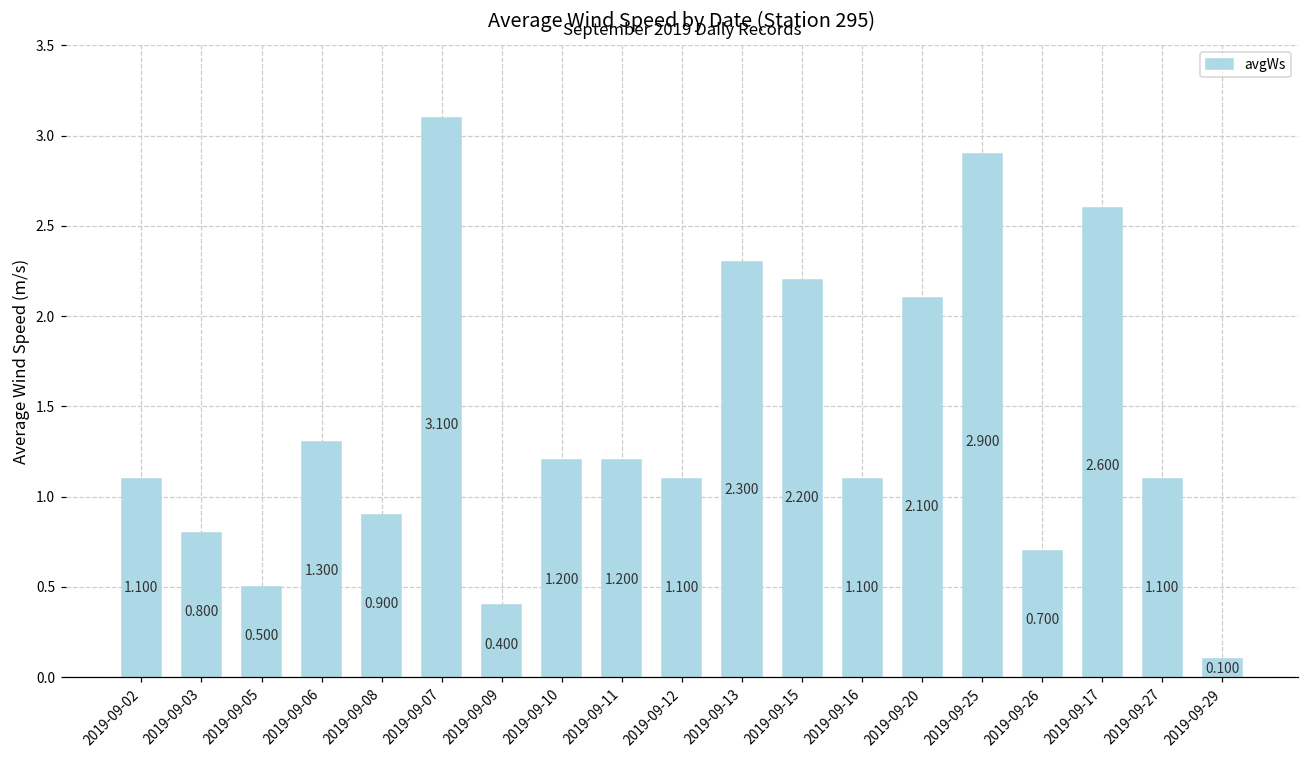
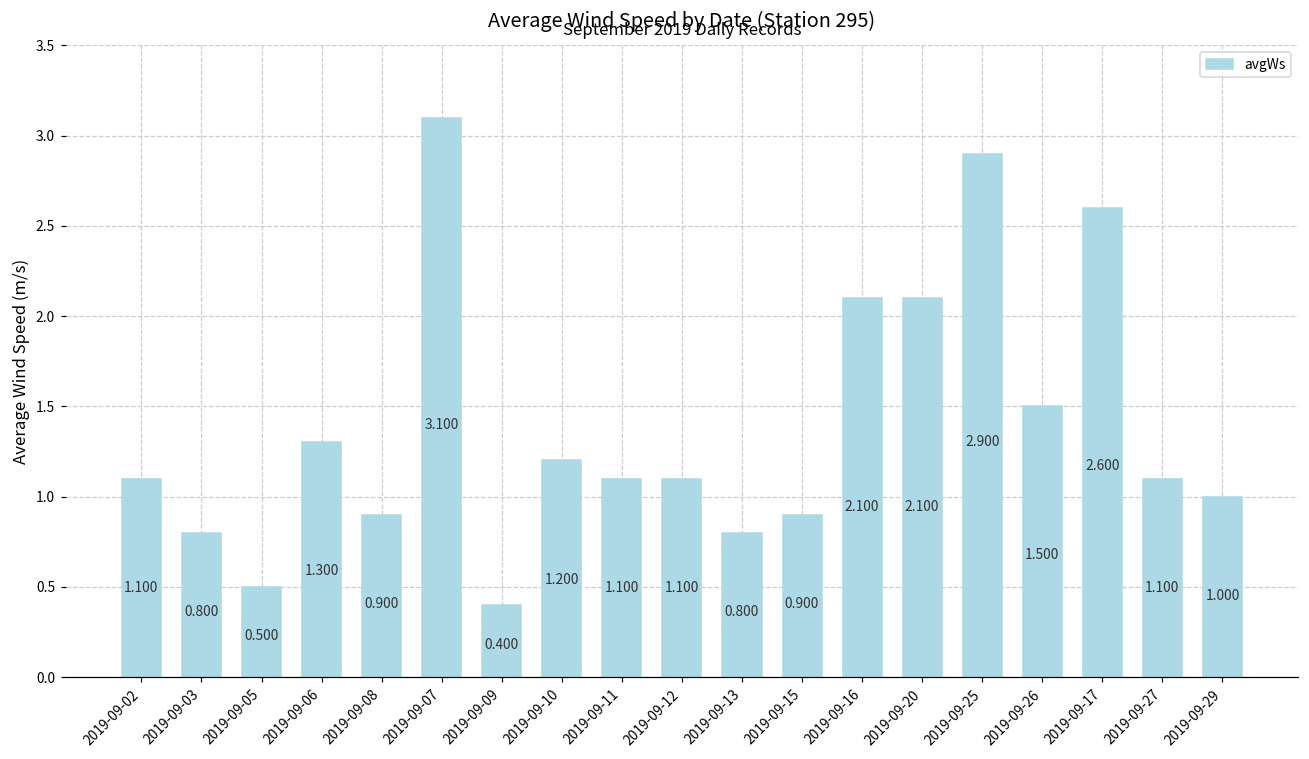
2019-09-11: 1.200 -> 1.100
2019-09-13: 2.300 -> 0.800
2019-09-15: 2.200 -> 0.900
2019-09-16: 1.100 -> 2.100
2019-09-26: 0.700 -> 1.500
2019-09-29: 0.100 -> 1.000
